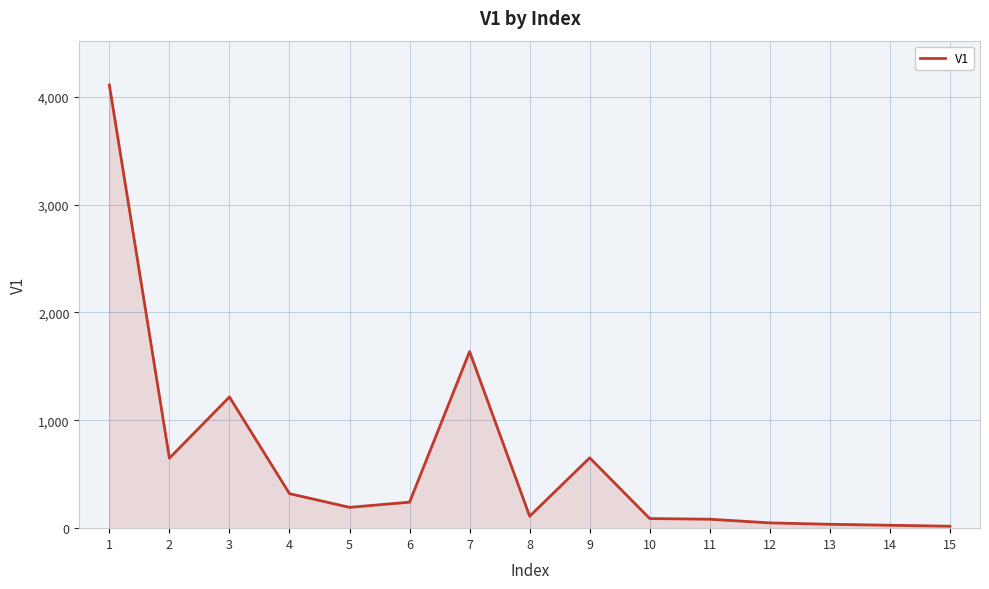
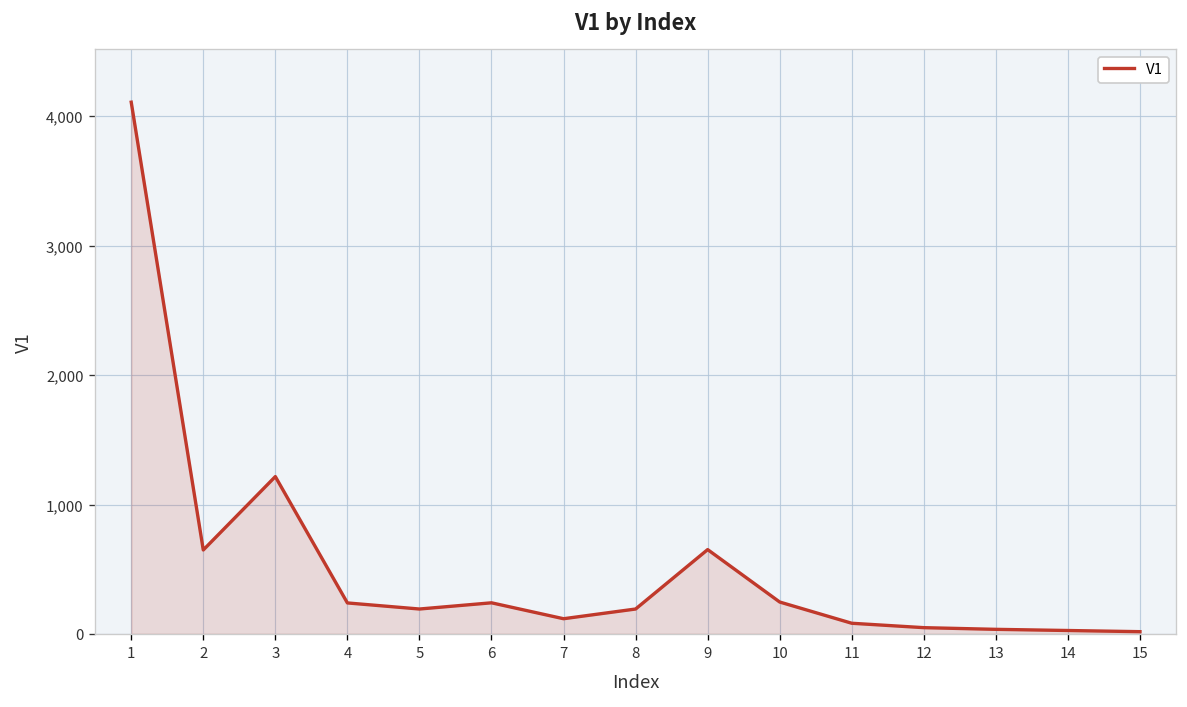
4: 320 -> 240
7: 1,640 -> 120
8: 110 -> 190
10: 90 -> 250
